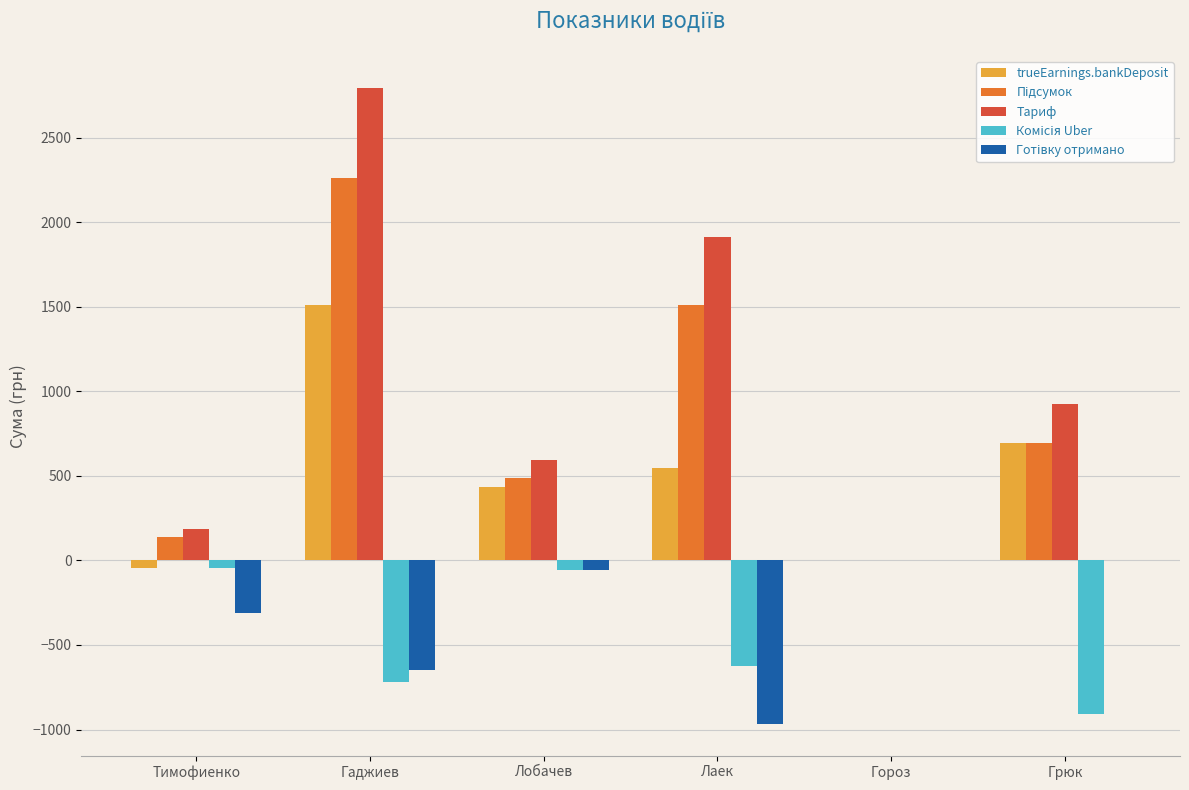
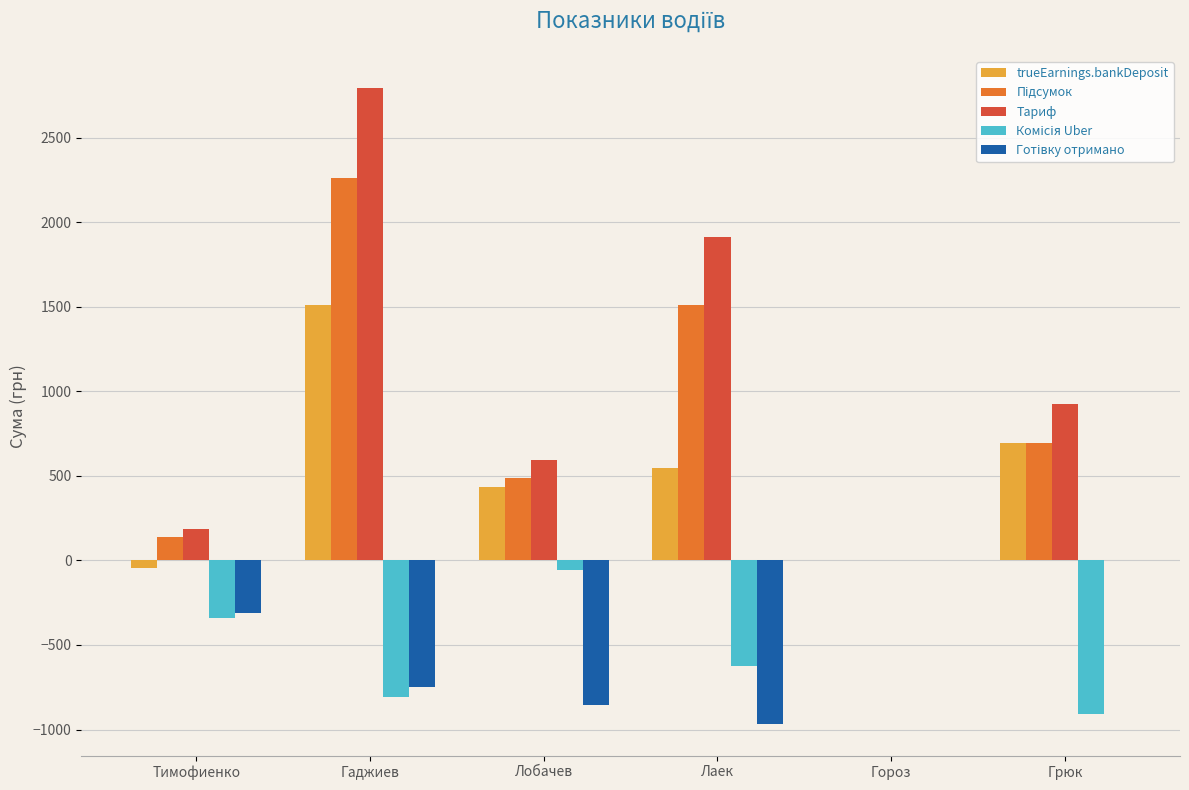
Комісія Uber, Тимофиенко: -50 -> -340
Комісія Uber, Гаджиев: -720 -> -810
Готівку отримано, Гаджиев: -650 -> -750
Готівку отримано, Лобачев: -60 -> -850
